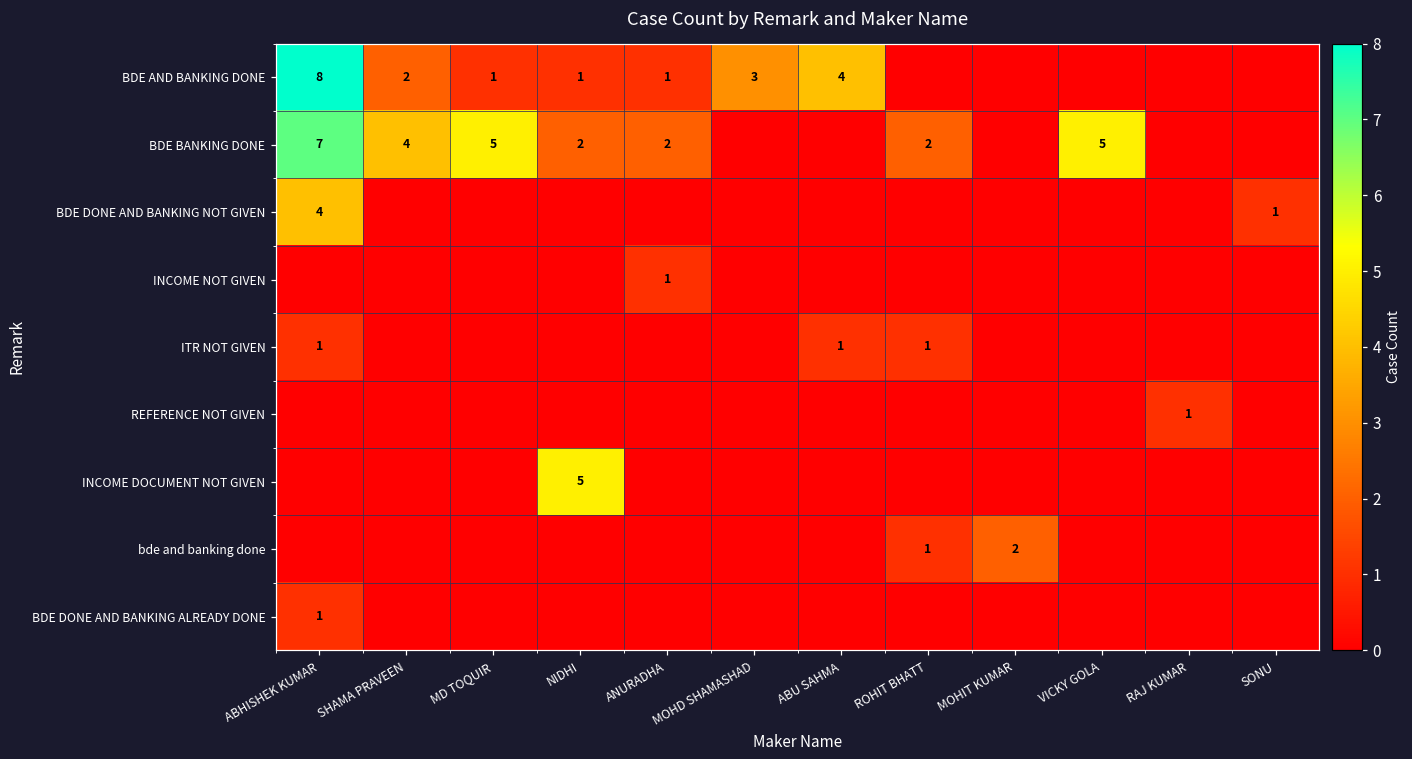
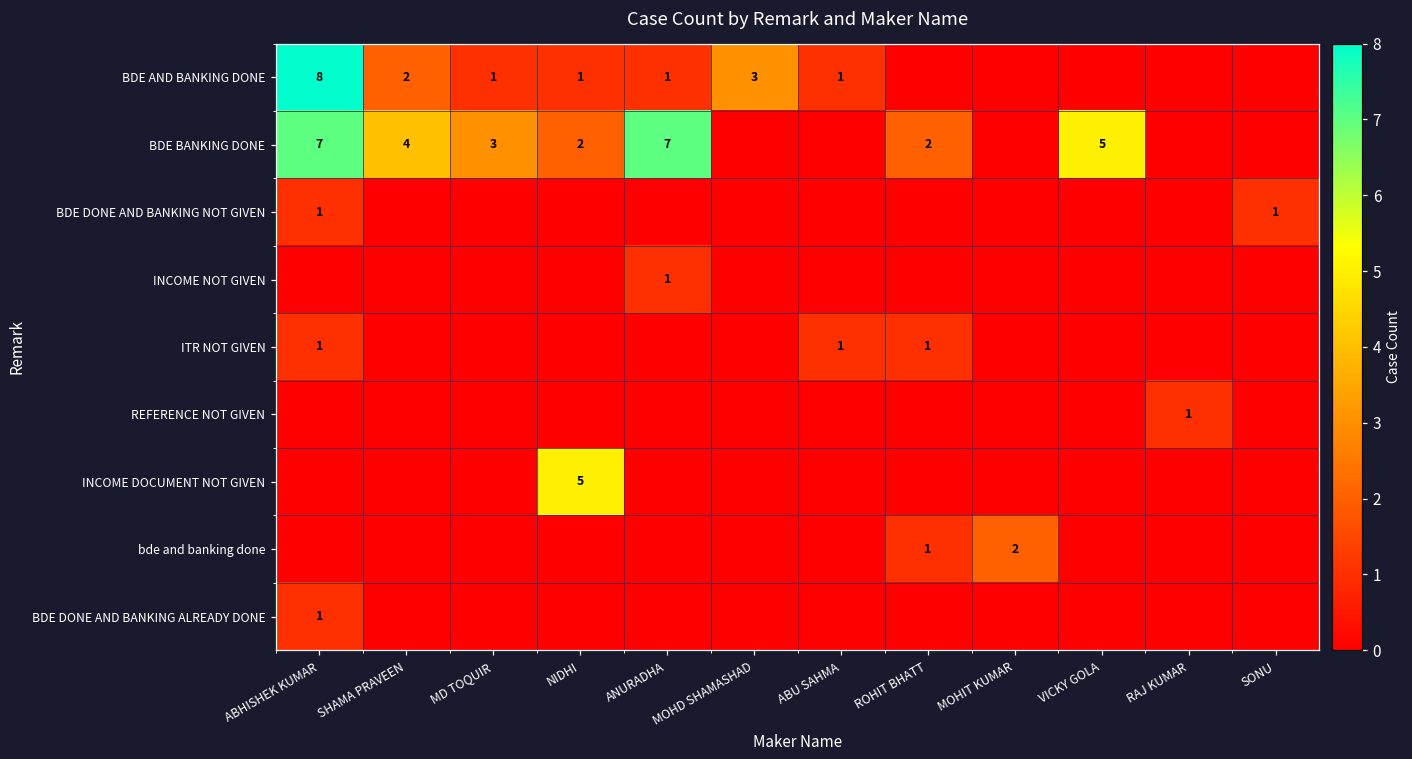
BDE AND BANKING DONE, ABU SAHMA: 4 -> 1
BDE BANKING DONE, MD TOQUIR: 5 -> 3
BDE BANKING DONE, ANURADHA: 2 -> 7
BDE DONE AND BANKING NOT GIVEN, ABHISHEK KUMAR: 4 -> 1
